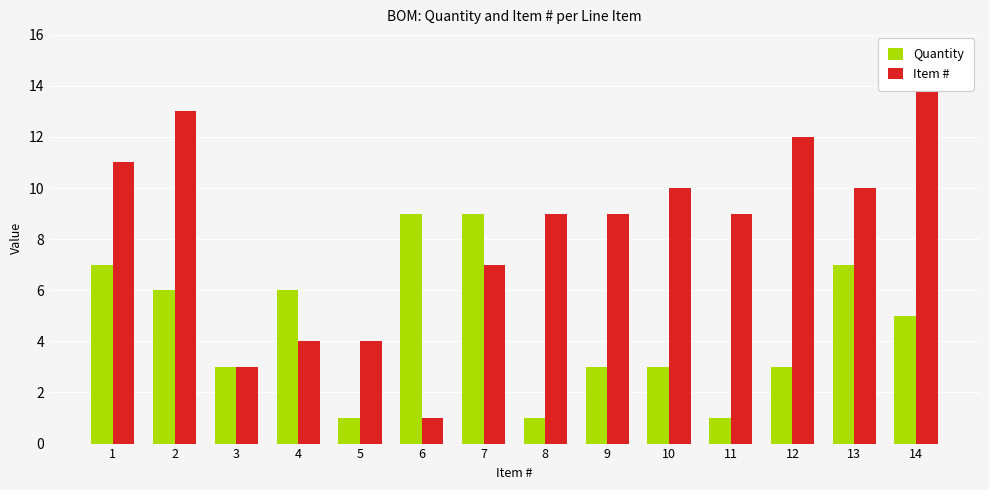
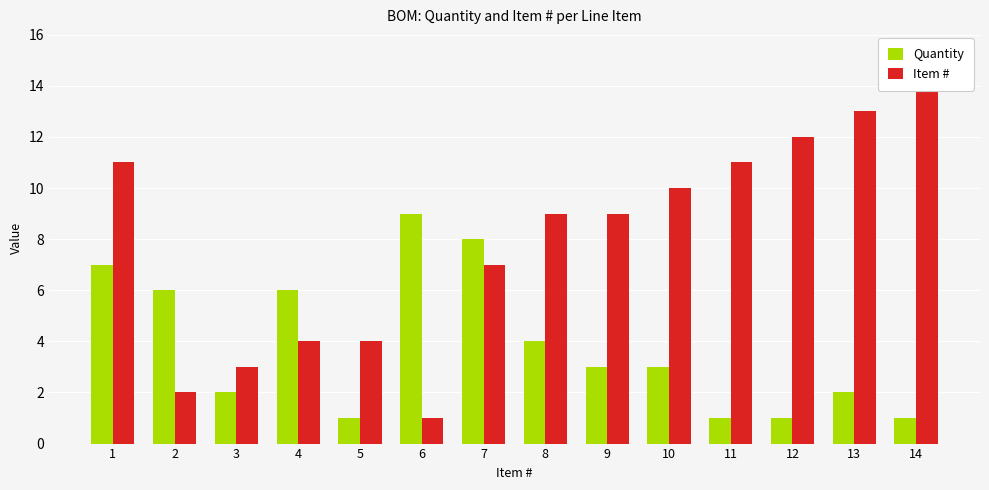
Item #, 2: 13 -> 2
Quantity, 3: 3 -> 2
Quantity, 7: 9 -> 8
Quantity, 8: 1 -> 4
Item #, 11: 9 -> 11
Quantity, 12: 3 -> 1
Quantity, 13: 7 -> 2
Item #, 13: 10 -> 13
Quantity, 14: 5 -> 1
